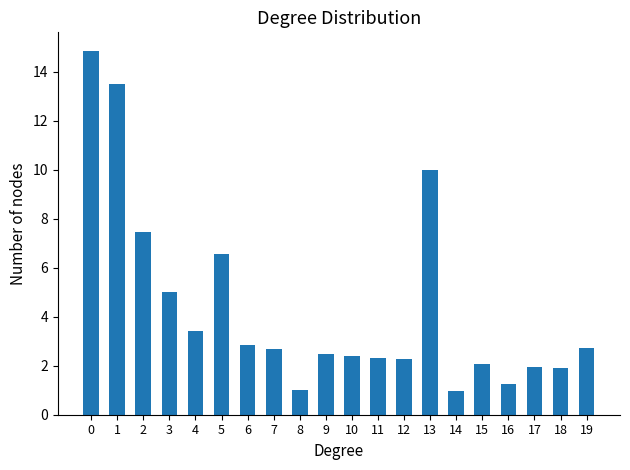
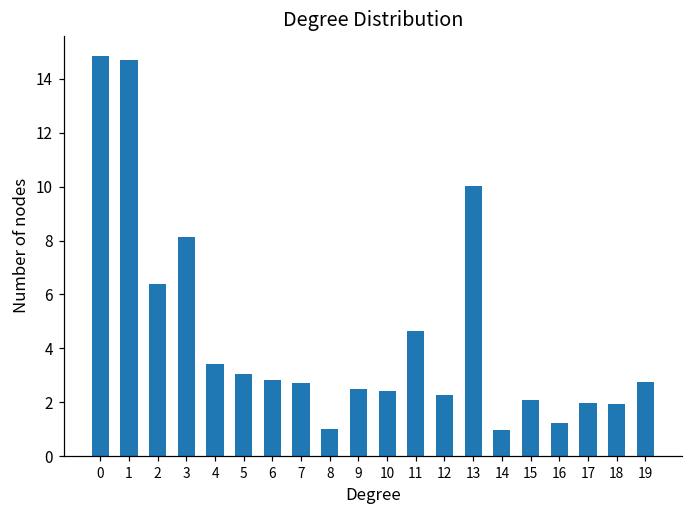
1: 13.5 -> 14.7
2: 7.5 -> 6.4
3: 5.0 -> 8.1
5: 6.6 -> 3.1
11: 2.3 -> 4.7
